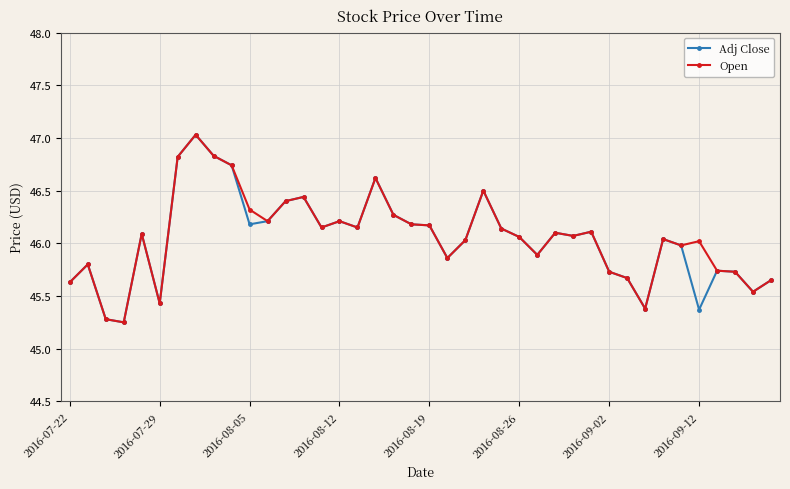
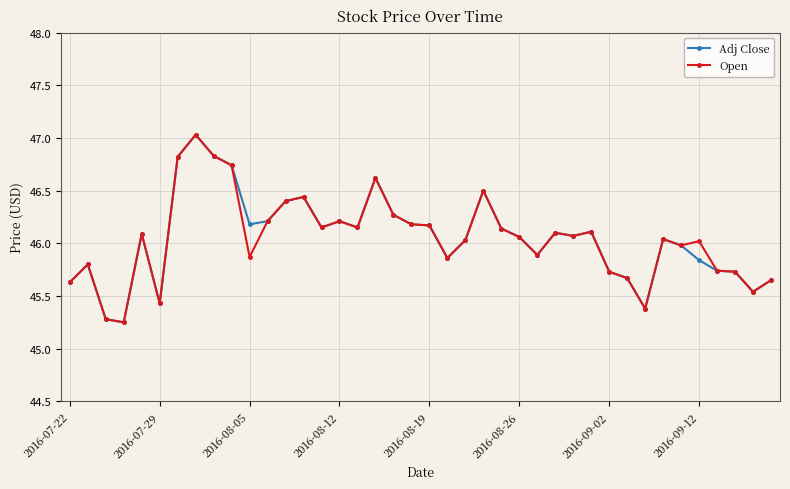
Open, 2016-08-05: 46.32 -> 45.87
Adj Close, 2016-09-12: 45.37 -> 45.84
